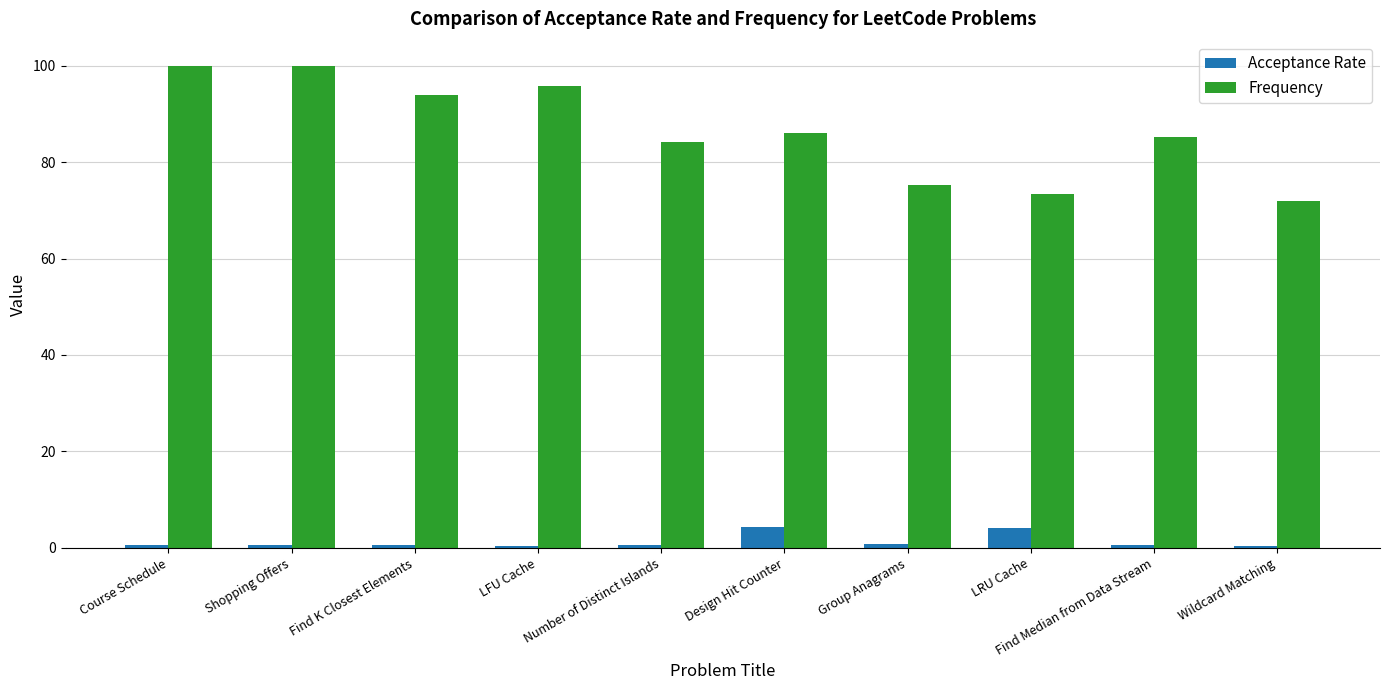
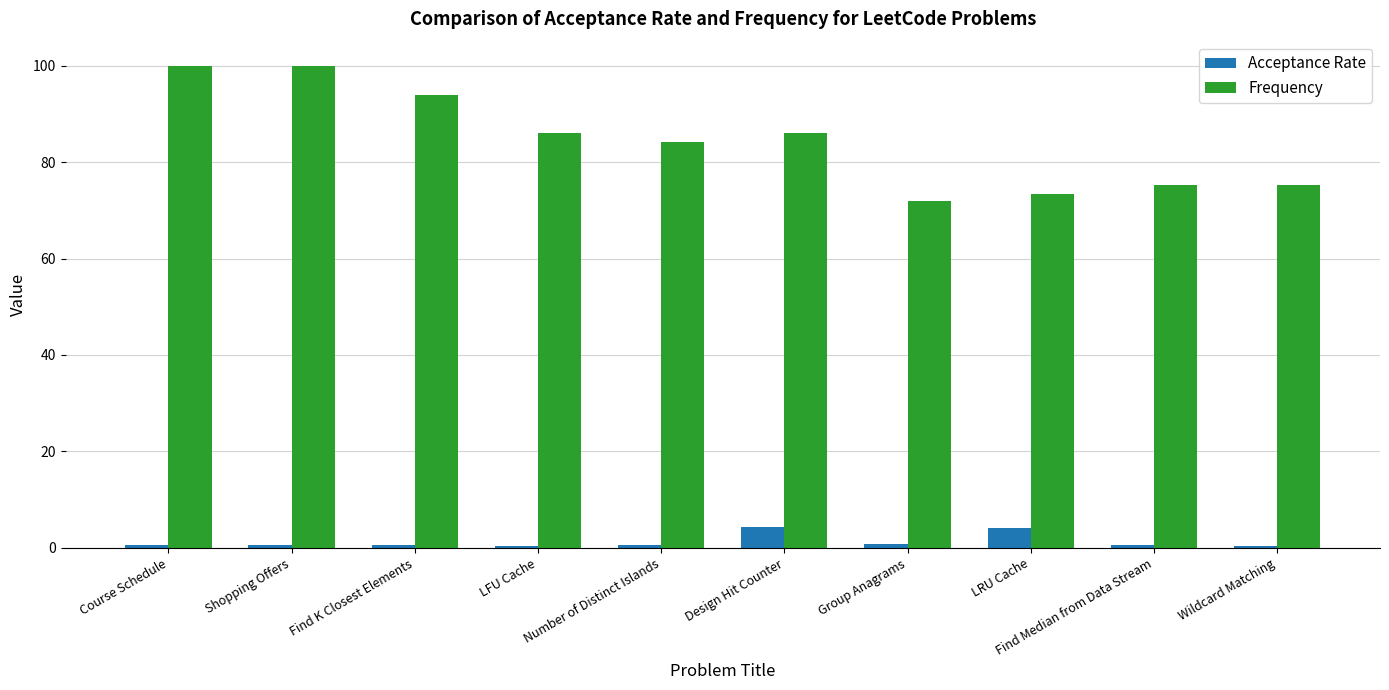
Frequency, LFU Cache: 96 -> 86
Frequency, Group Anagrams: 75 -> 72
Frequency, Find Median from Data Stream: 85 -> 75
Frequency, Wildcard Matching: 72 -> 75
